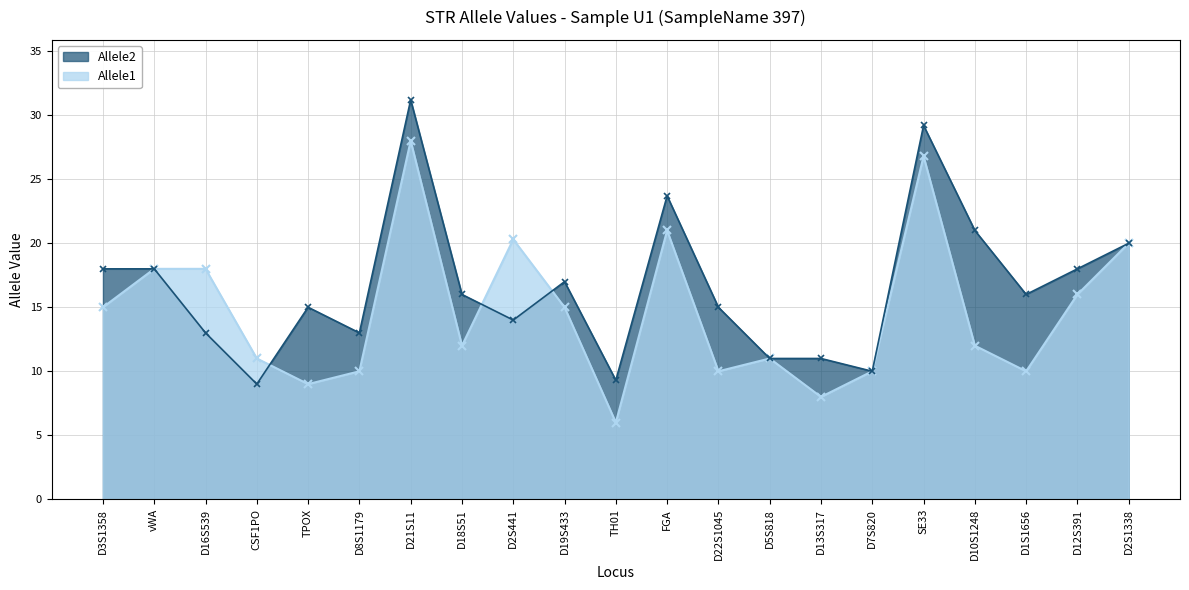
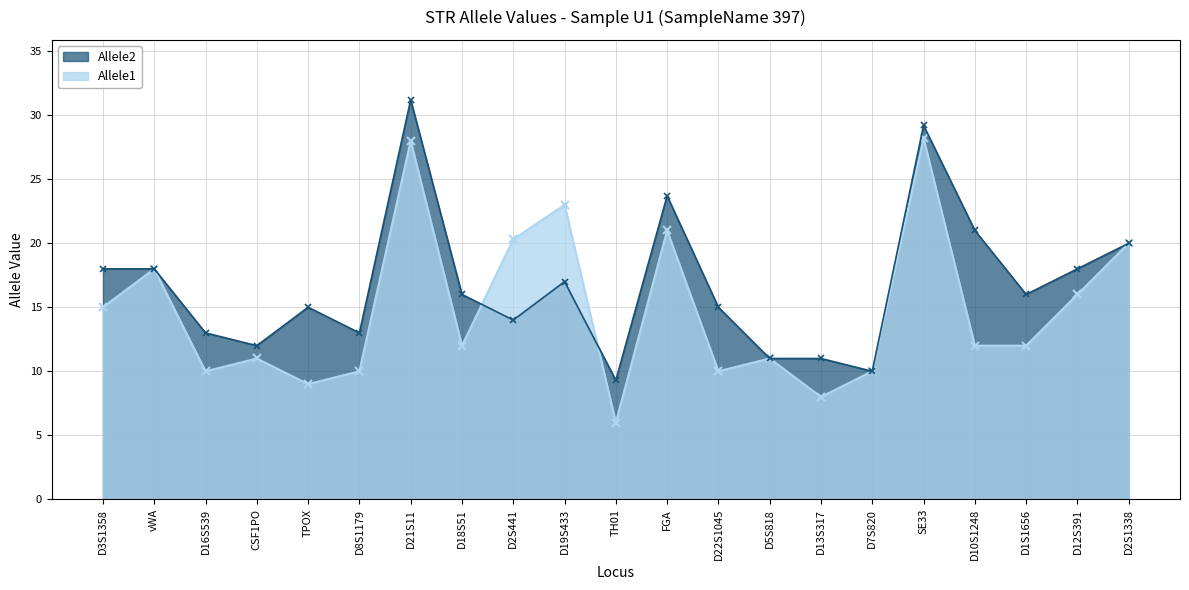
Allele1, D16S539: 18 -> 10
Allele2, CSF1PO: 9 -> 12
Allele1, D19S433: 15 -> 23
Allele1, SE33: 26.8 -> 28.2
Allele1, D1S1656: 10 -> 12
